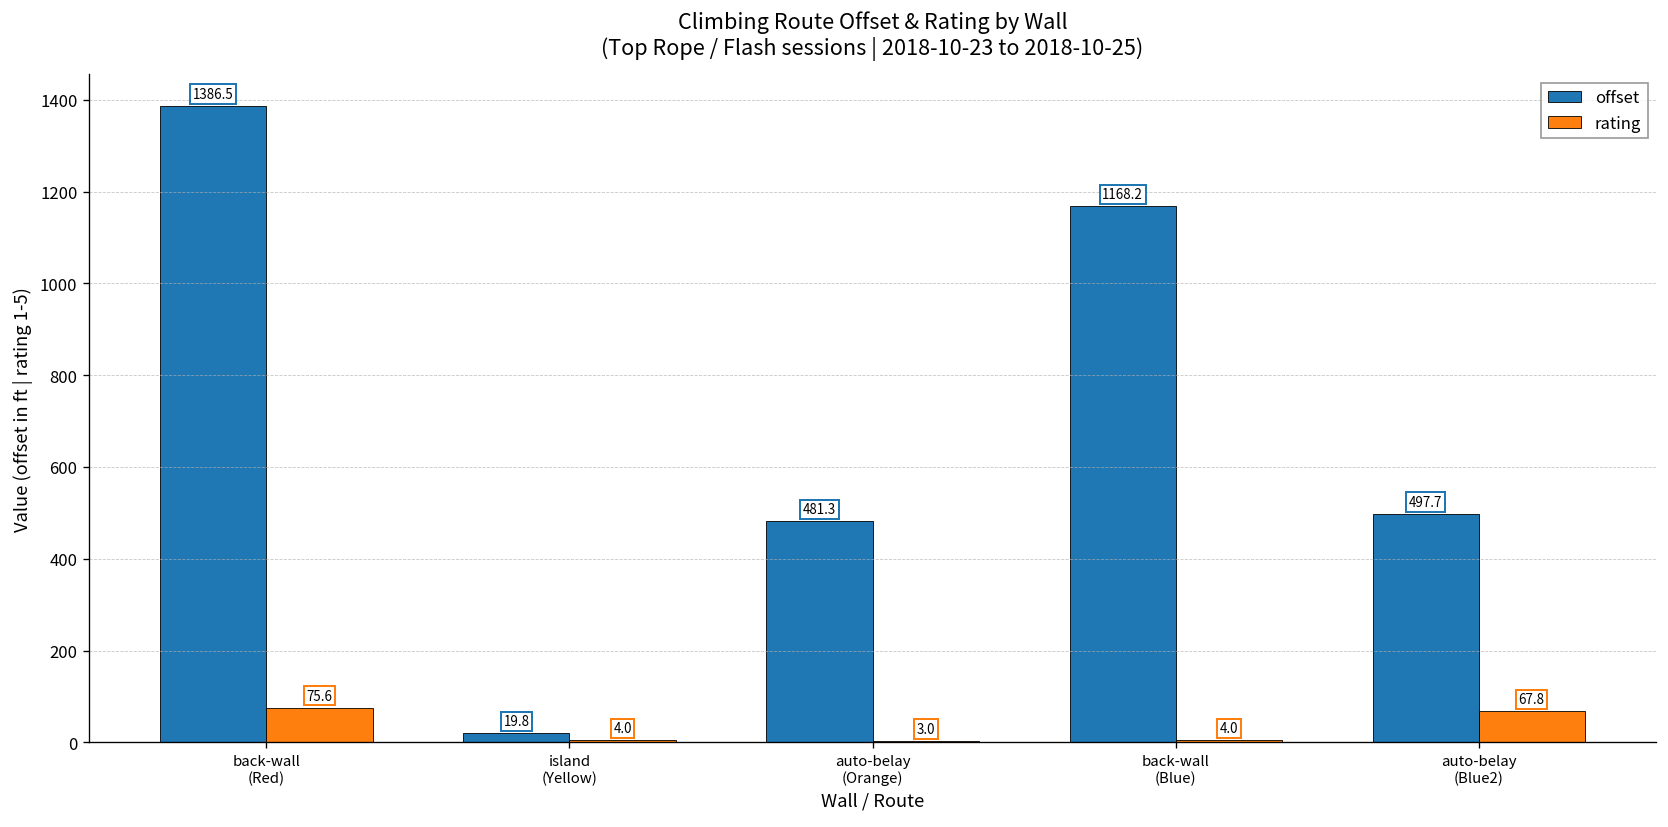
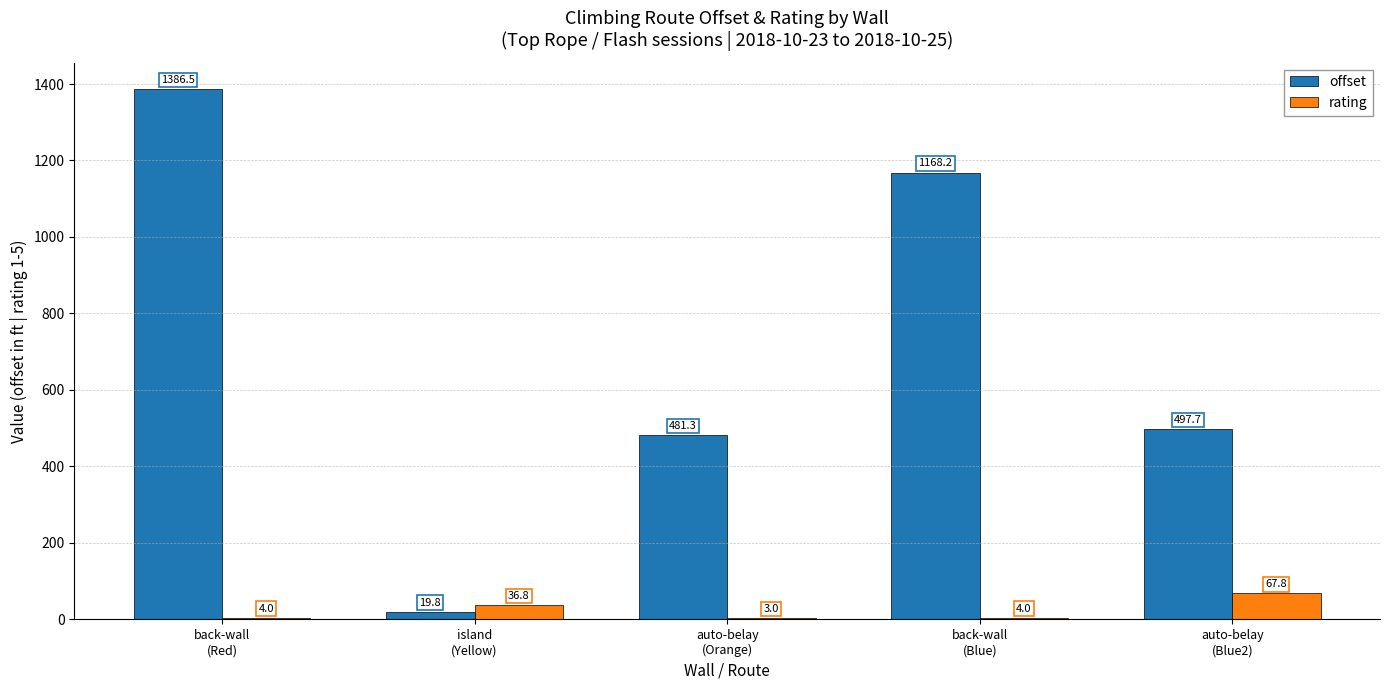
rating, back-wall (Red): 75.6 -> 4.0
rating, island (Yellow): 4.0 -> 36.8
